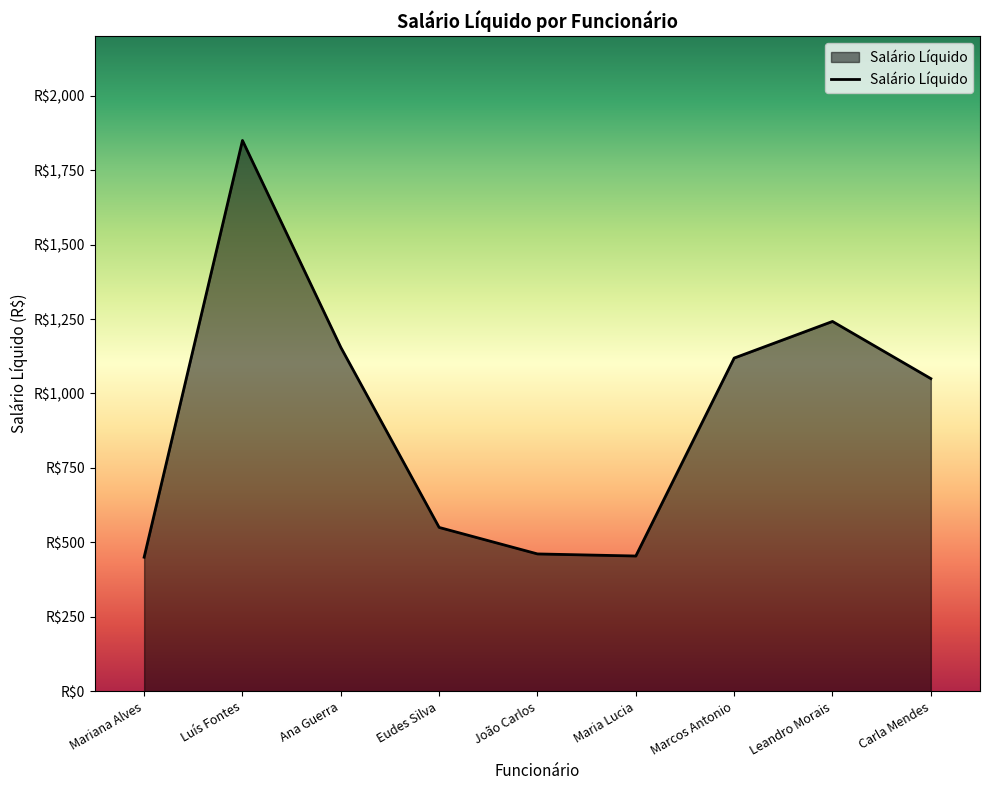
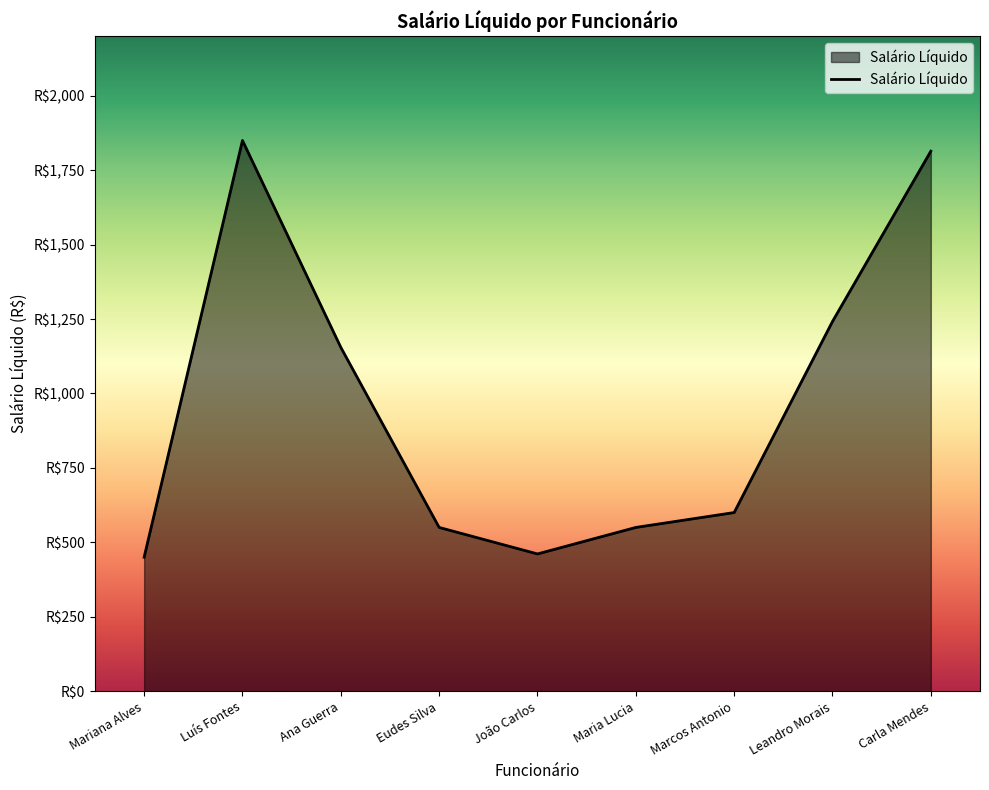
Maria Lucia: R$450 -> R$550
Marcos Antonio: R$1,120 -> R$600
Carla Mendes: R$1,050 -> R$1,810
